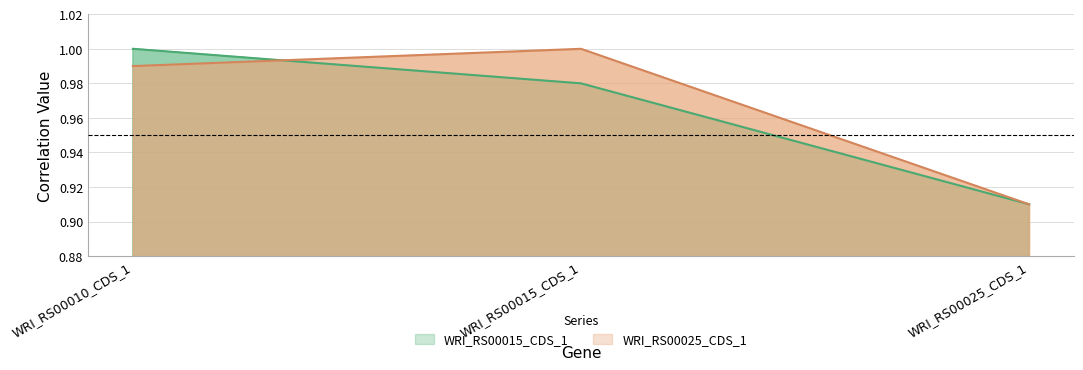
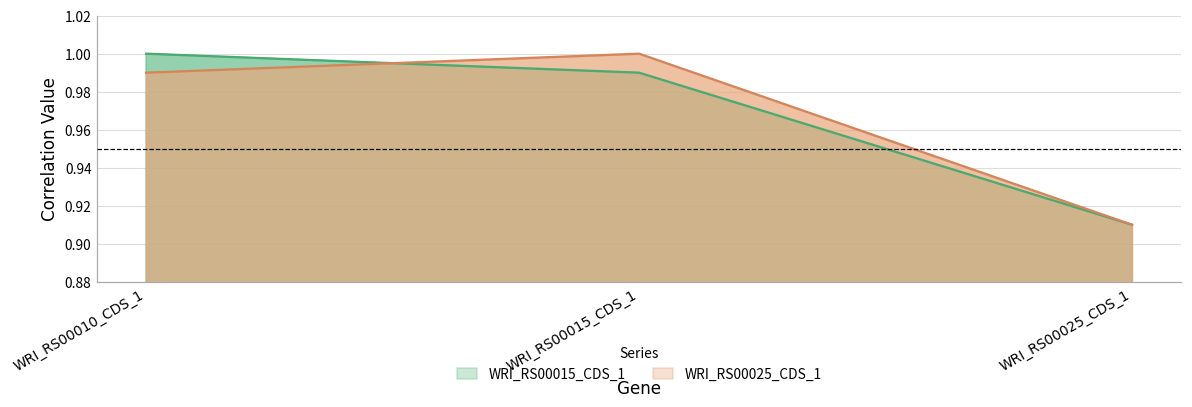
WRI_RS00015_CDS_1, WRI_RS00015_CDS_1: 0.98 -> 0.99
